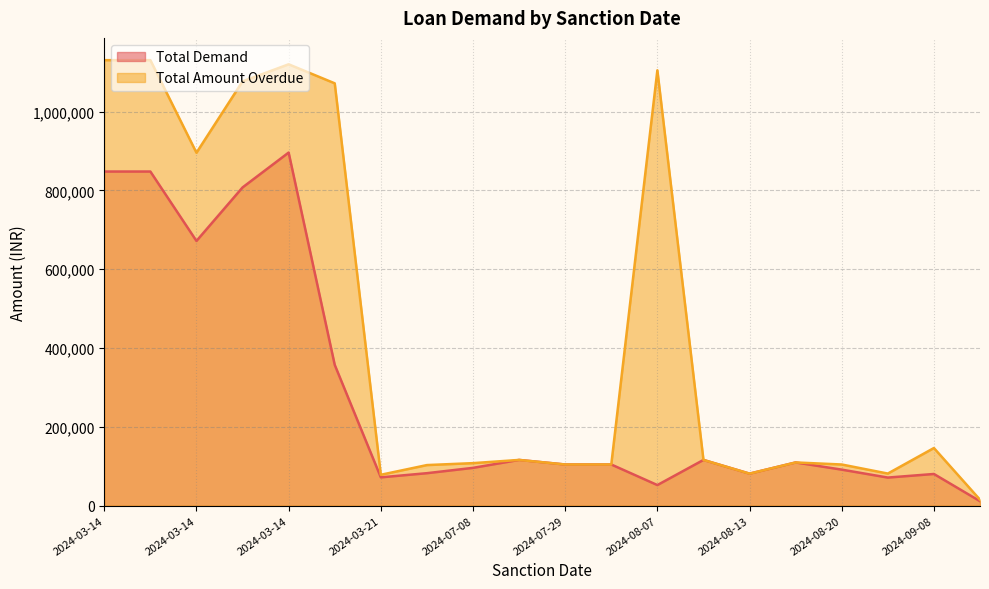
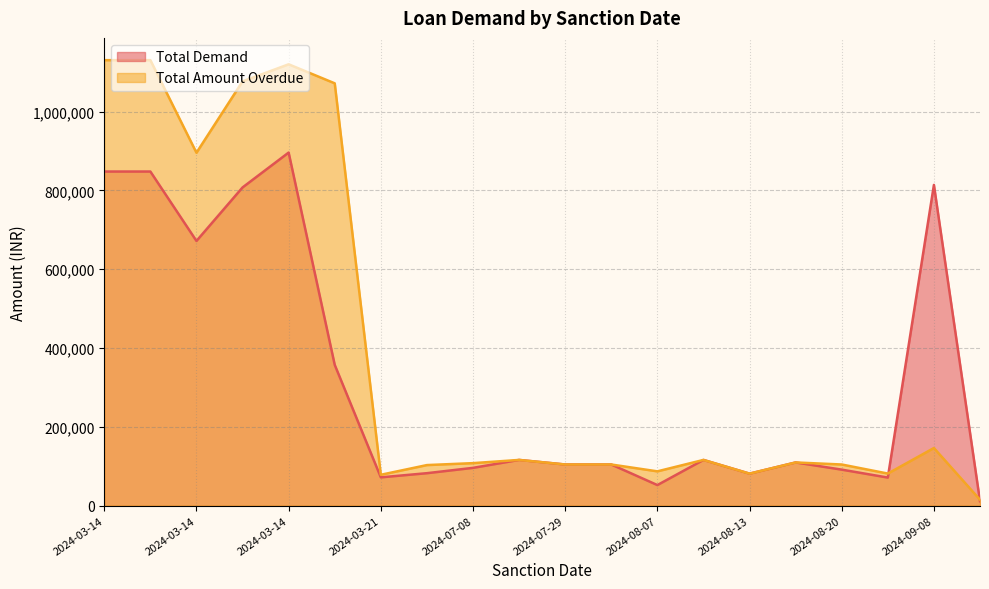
Total Amount Overdue, 2024-08-07: 1,110,000 -> 90,000
Total Demand, 2024-09-08: 80,000 -> 810,000
